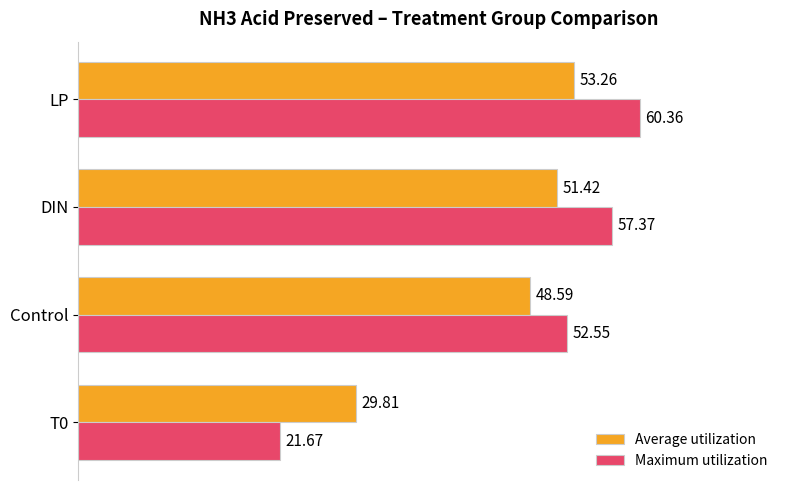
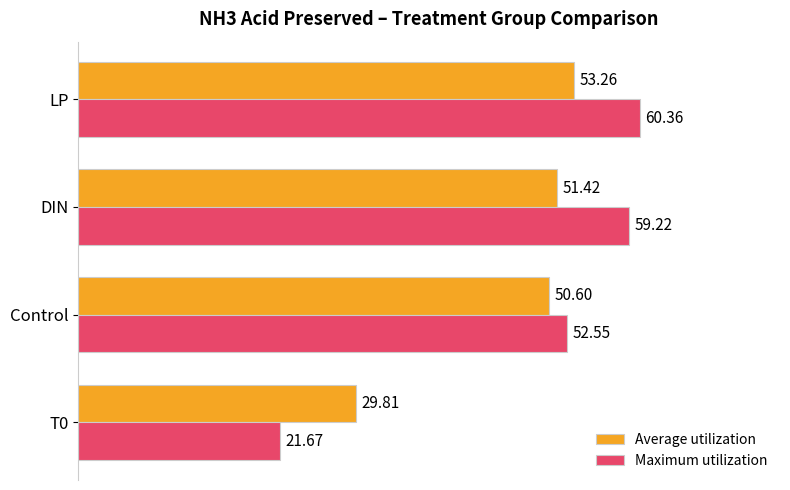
Maximum utilization, DIN: 57.37 -> 59.22
Average utilization, Control: 48.59 -> 50.60
